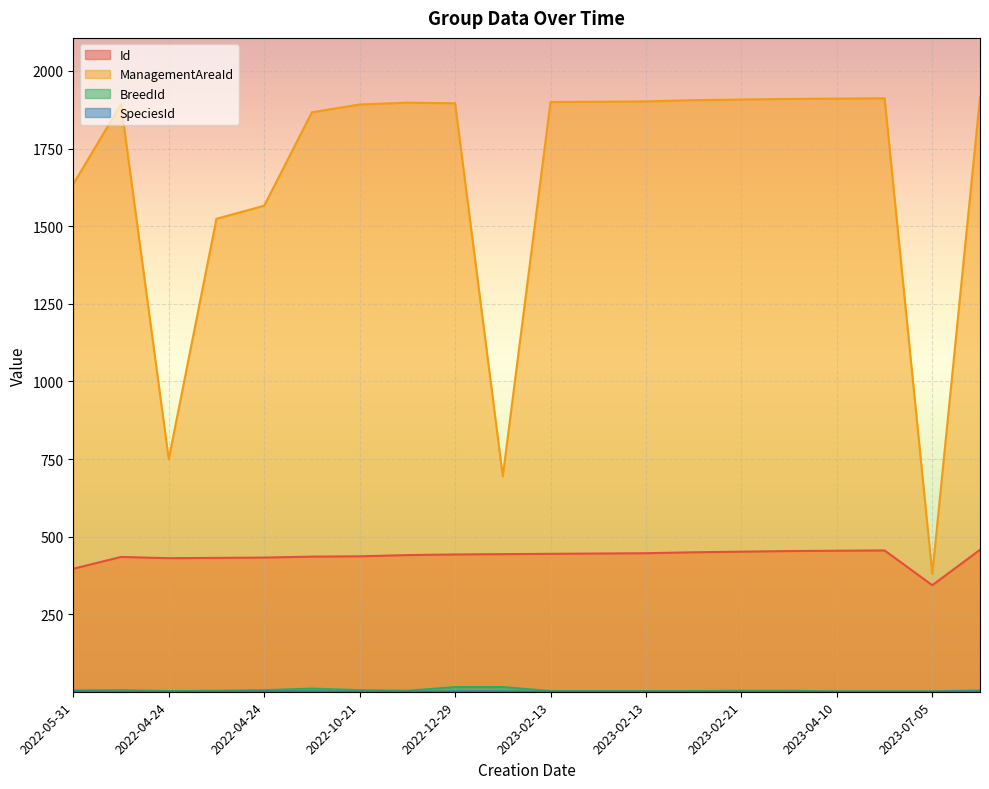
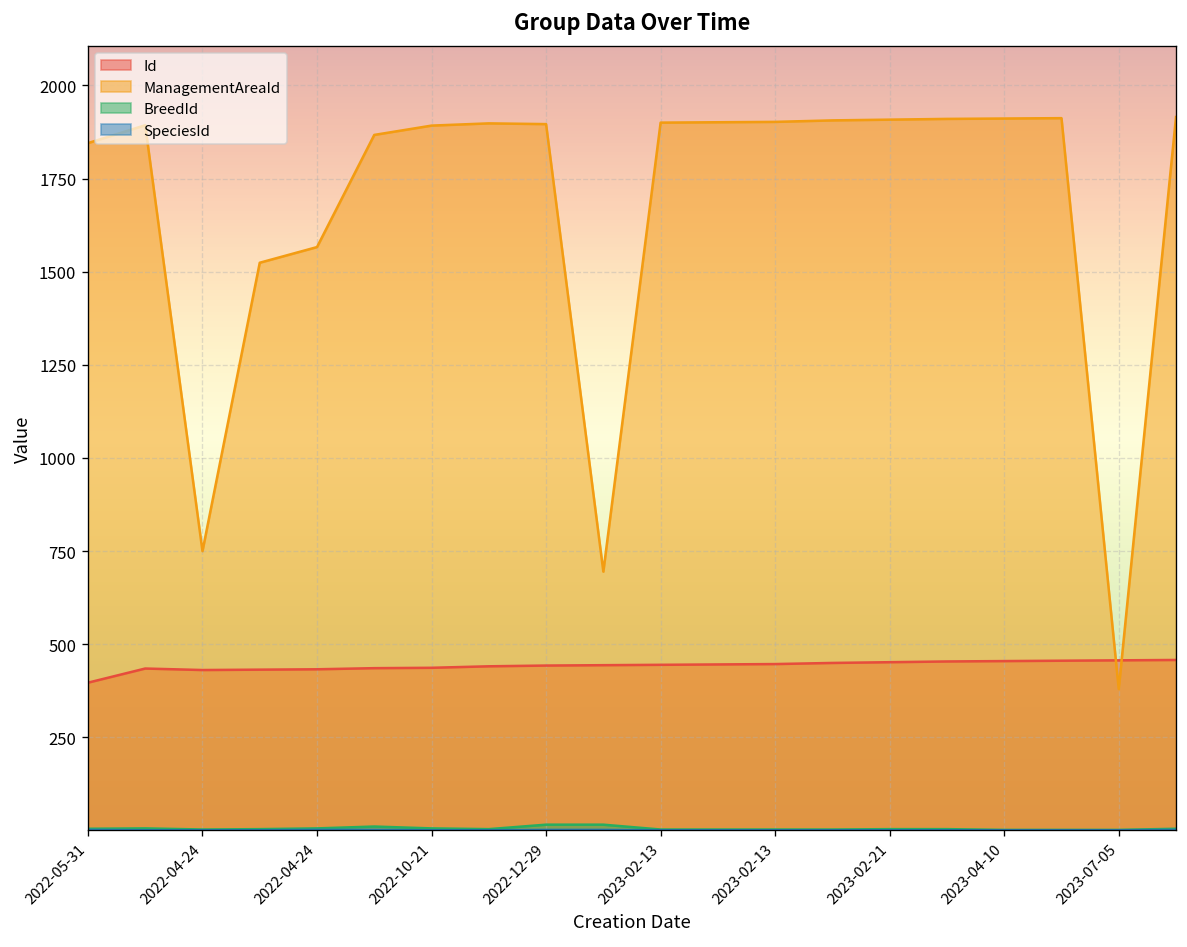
ManagementAreaId, 2022-05-31: 1640 -> 1850
Id, 2023-07-05: 340 -> 460
